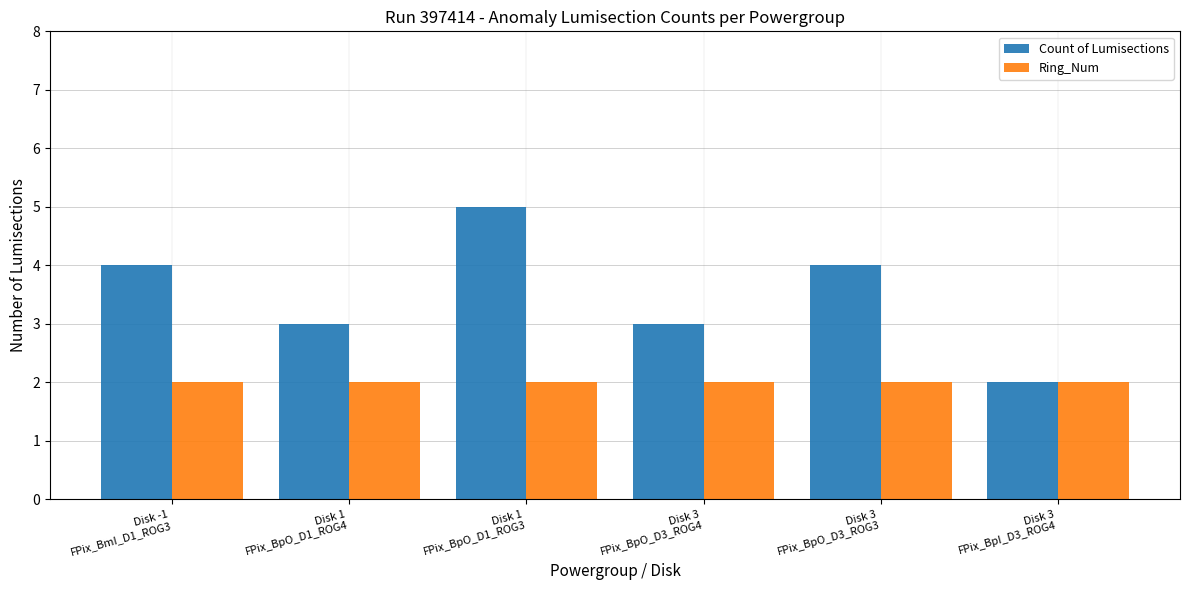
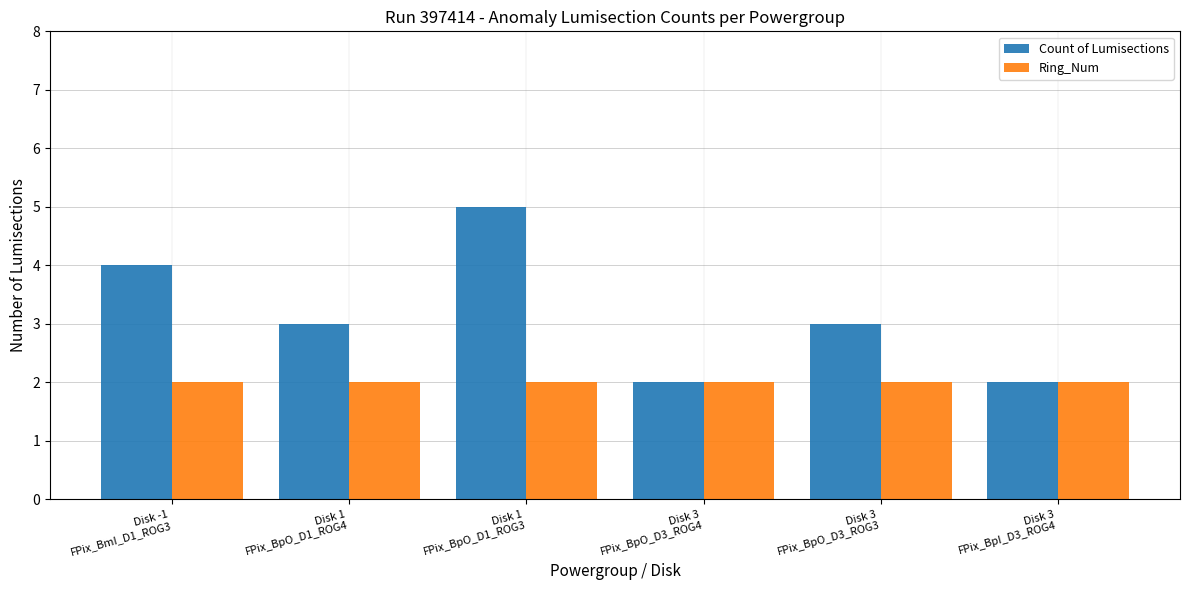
Count of Lumisections, Disk 3 FPix_BpO_D3_ROG4: 3 -> 2
Count of Lumisections, Disk 3 FPix_BpO_D3_ROG3: 4 -> 3
